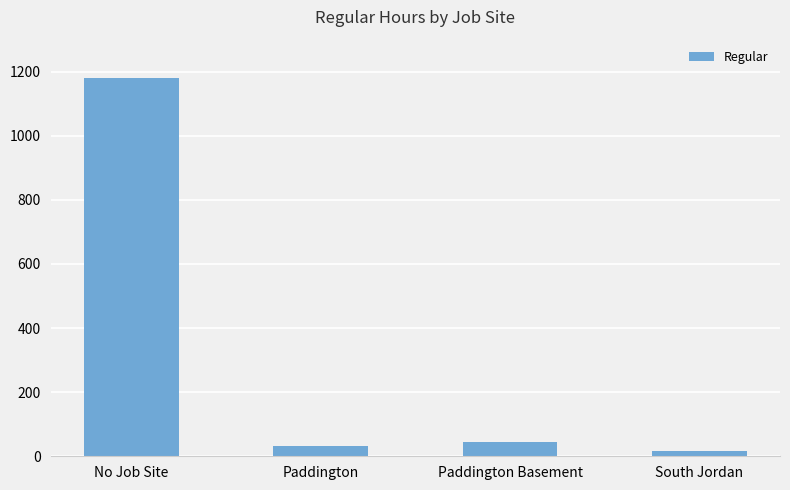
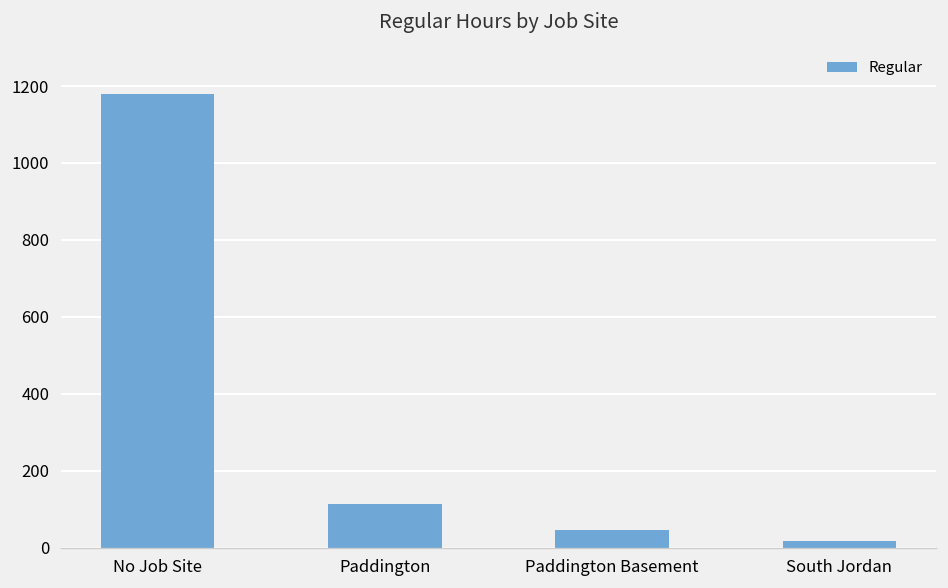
Paddington: 30 -> 110
